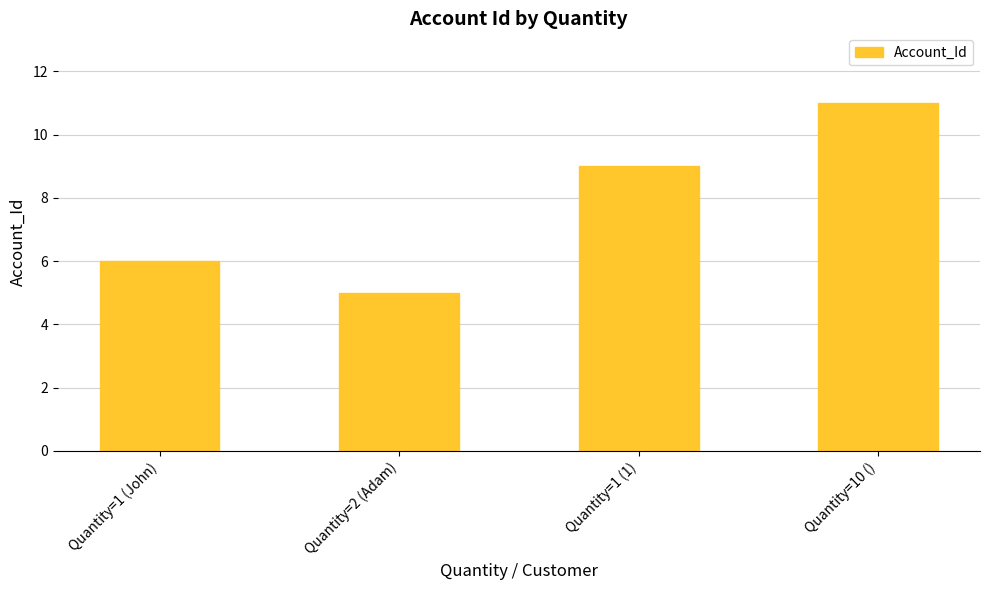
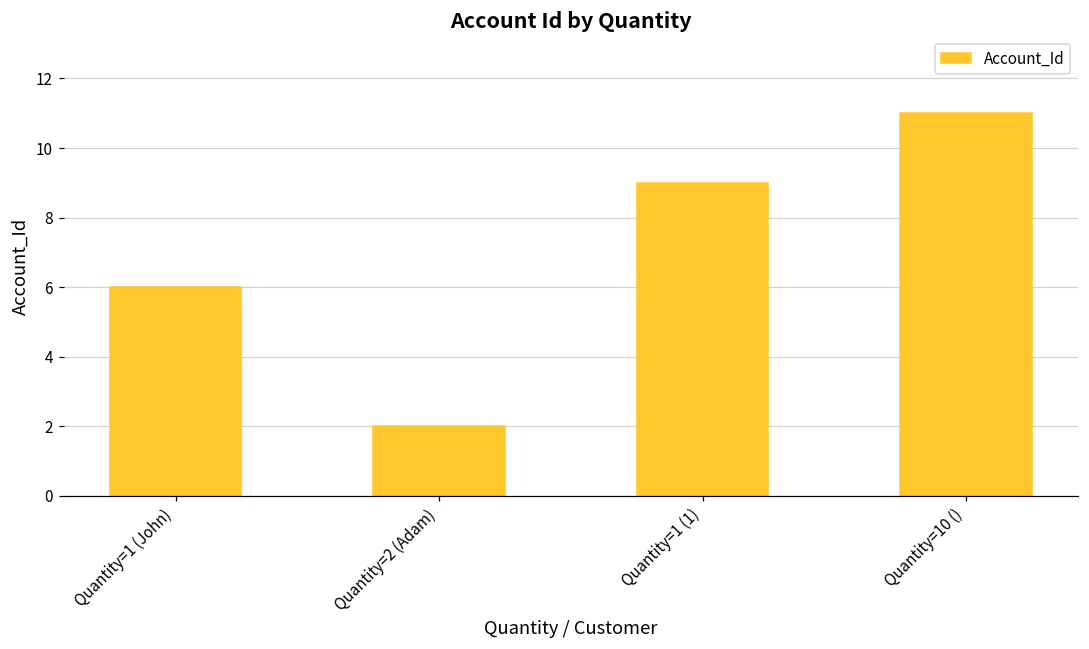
Quantity=2 (Adam): 5 -> 2
